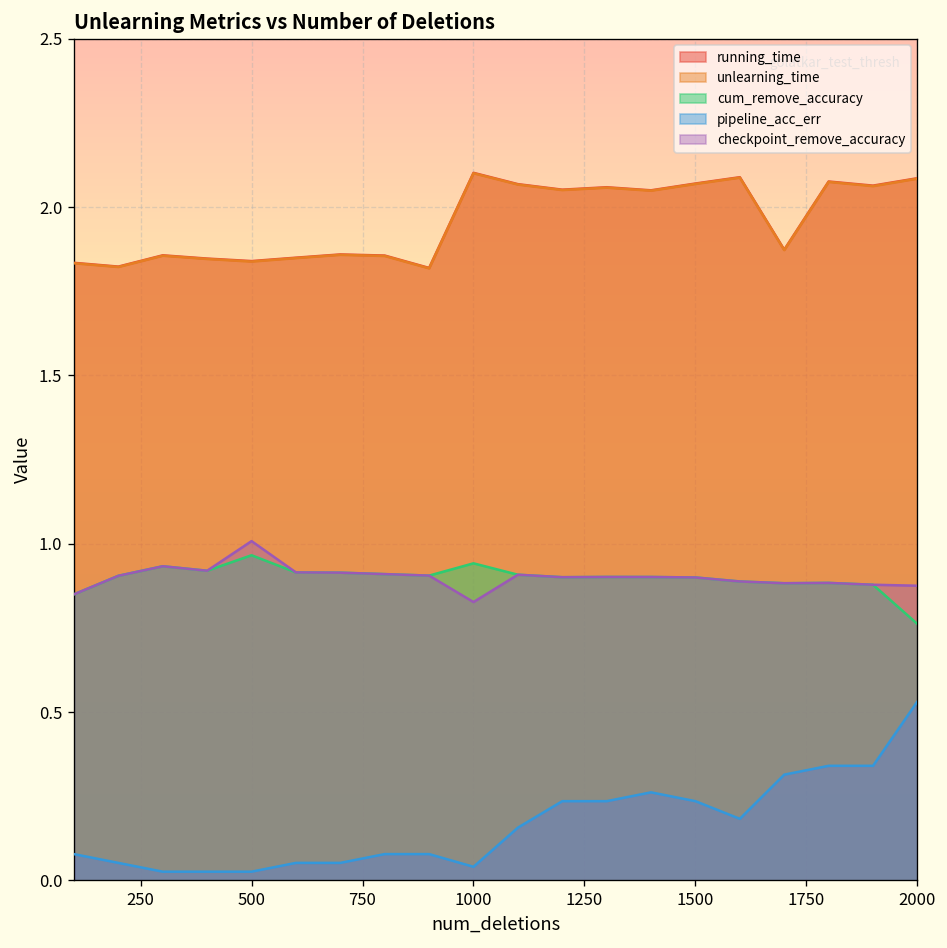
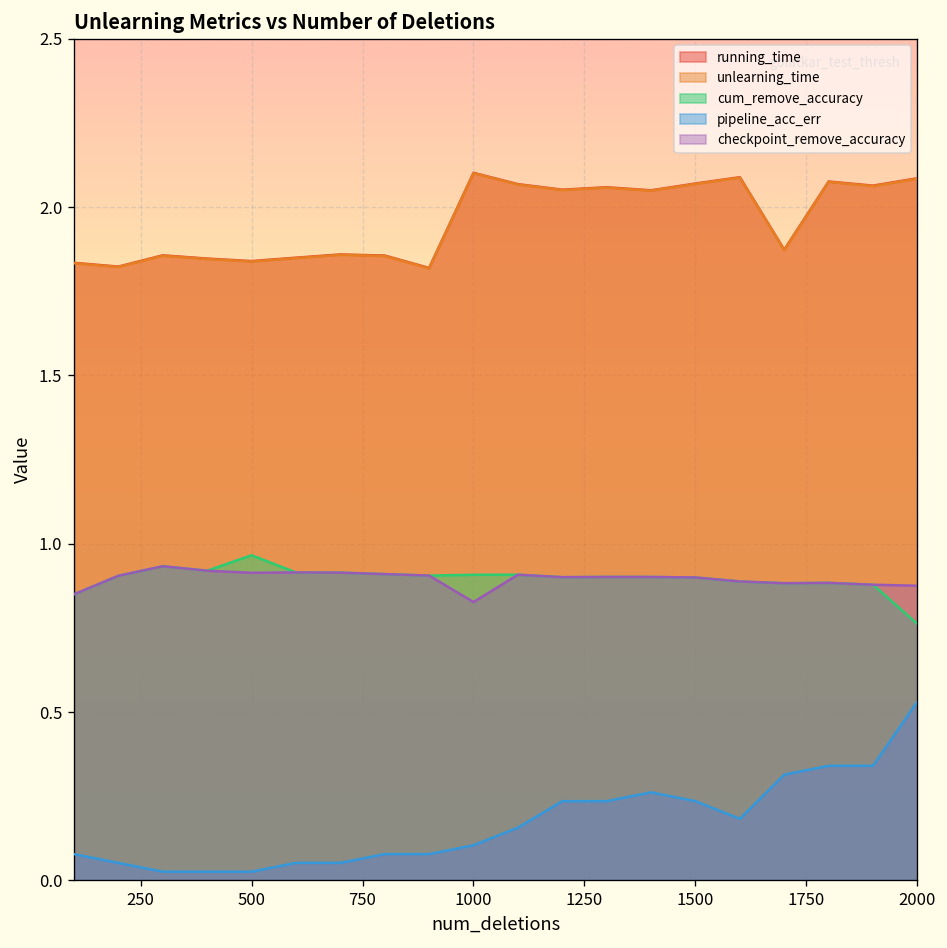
checkpoint_remove_accuracy, 500: 1.01 -> 0.91
cum_remove_accuracy, 1000: 0.94 -> 0.91
pipeline_acc_err, 1000: 0.04 -> 0.10
